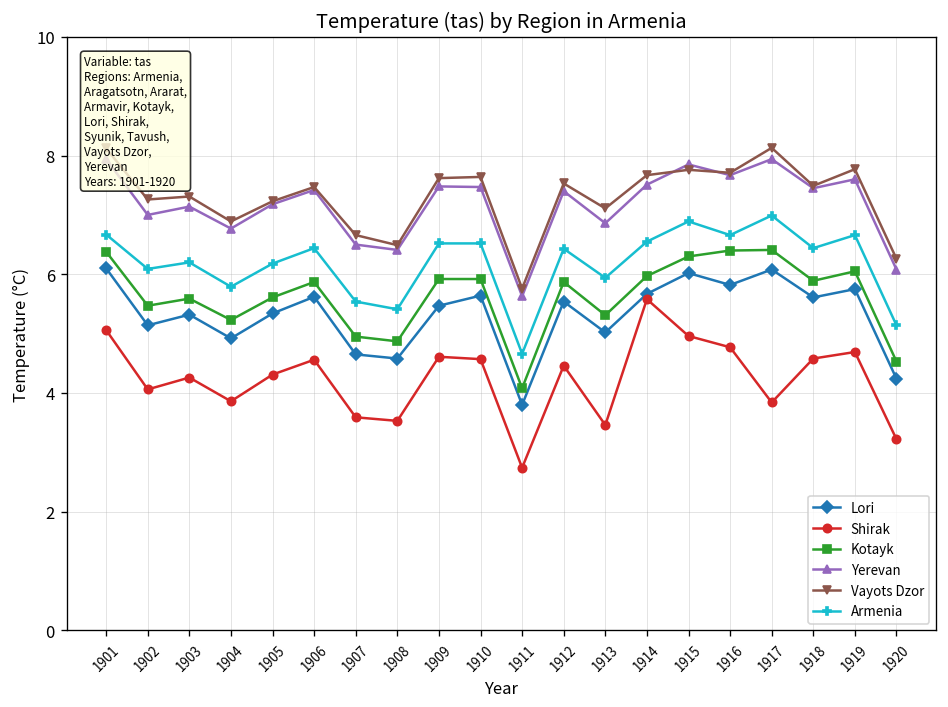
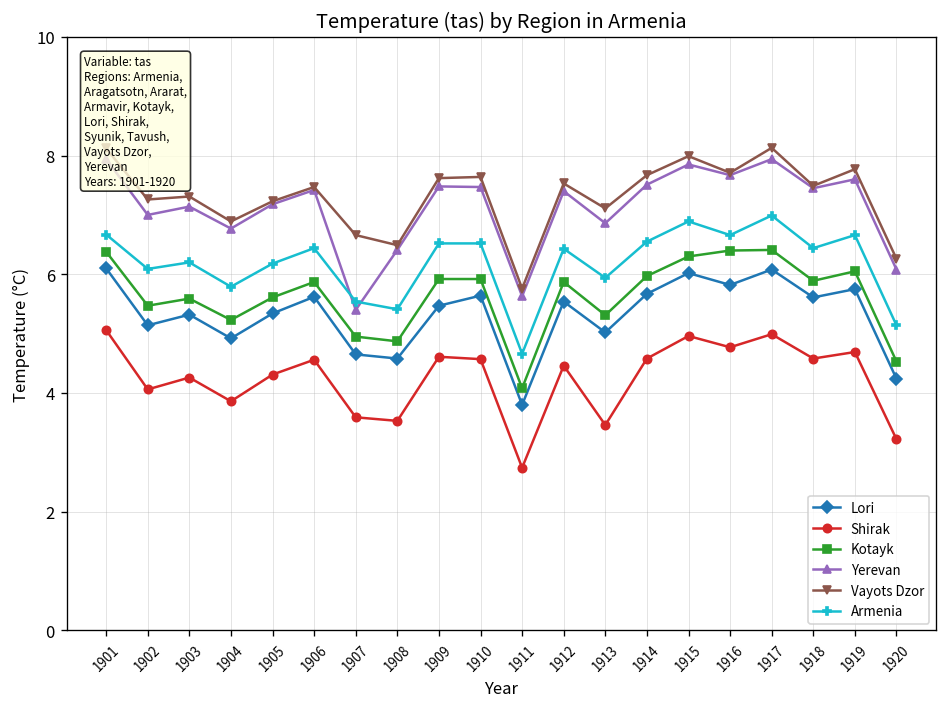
Yerevan, 1907: 6.5 -> 5.4
Shirak, 1914: 5.6 -> 4.6
Vayots Dzor, 1915: 7.8 -> 8.0
Shirak, 1917: 3.8 -> 5.0
